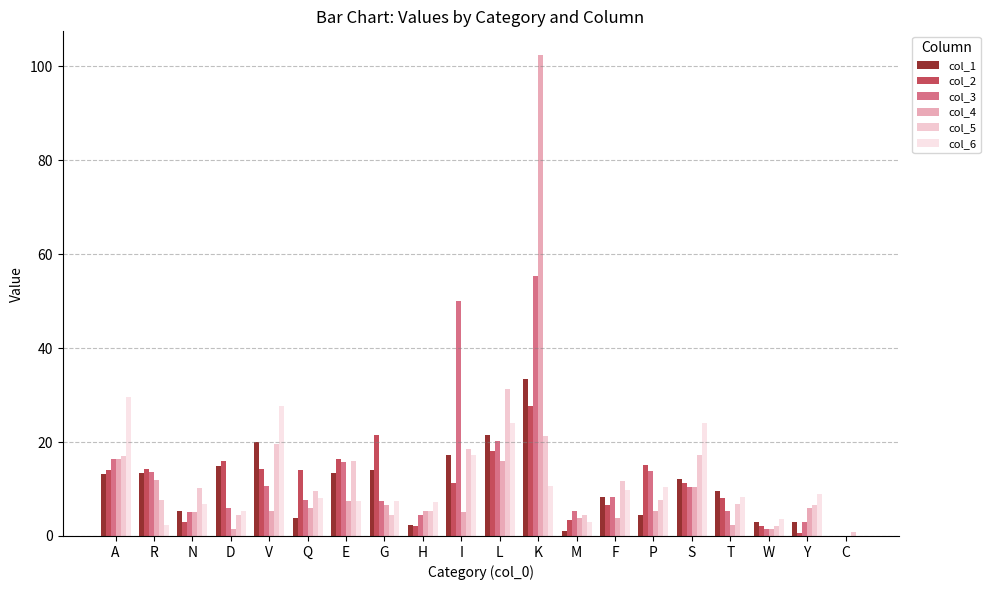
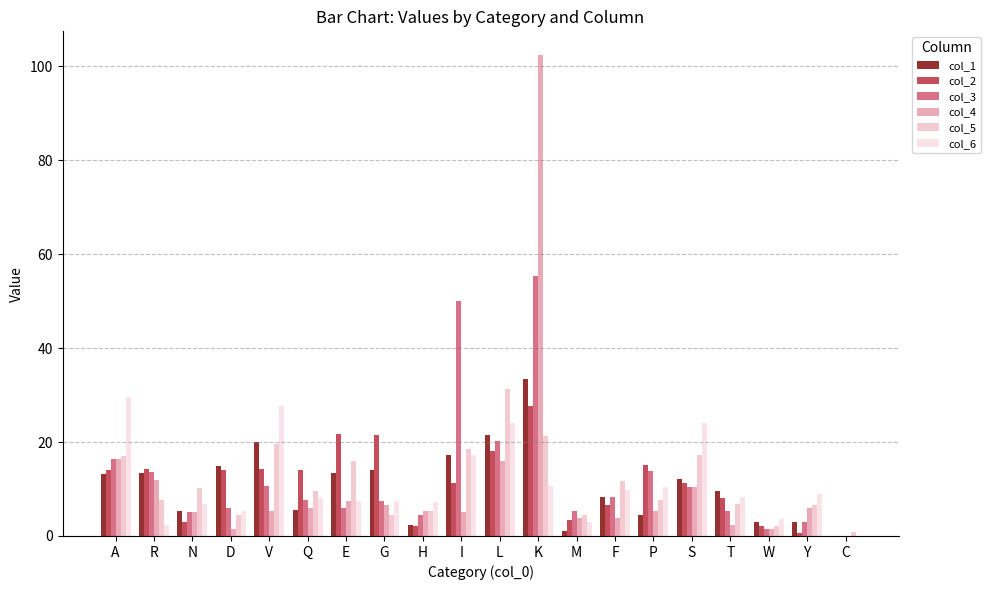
col_2, D: 16 -> 14
col_1, Q: 4 -> 6
col_2, E: 16 -> 22
col_3, E: 16 -> 6
